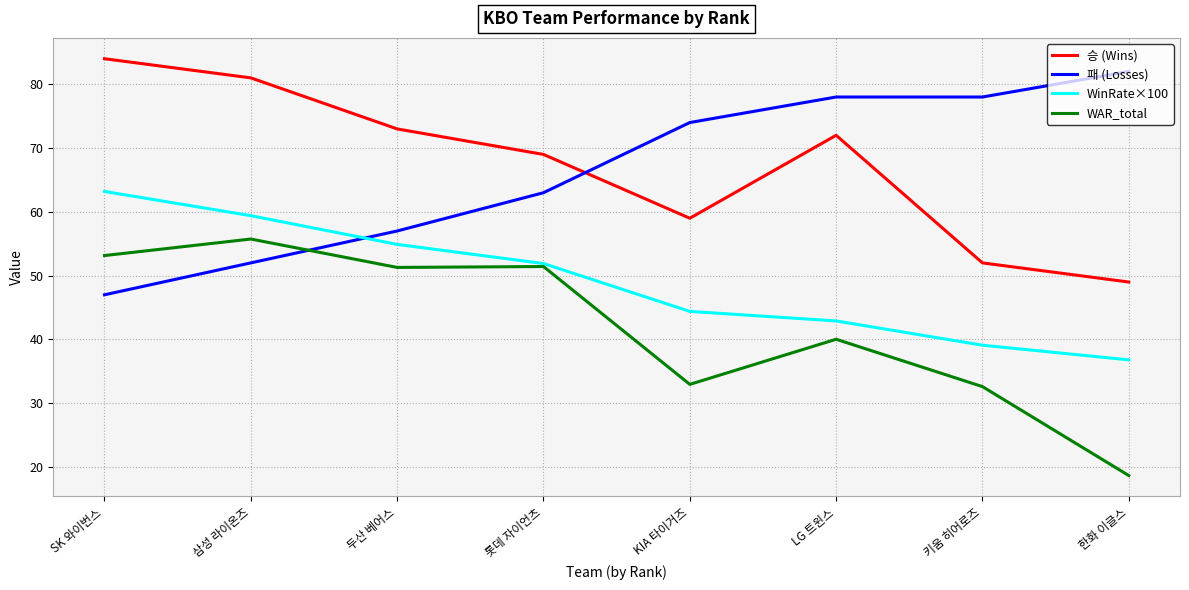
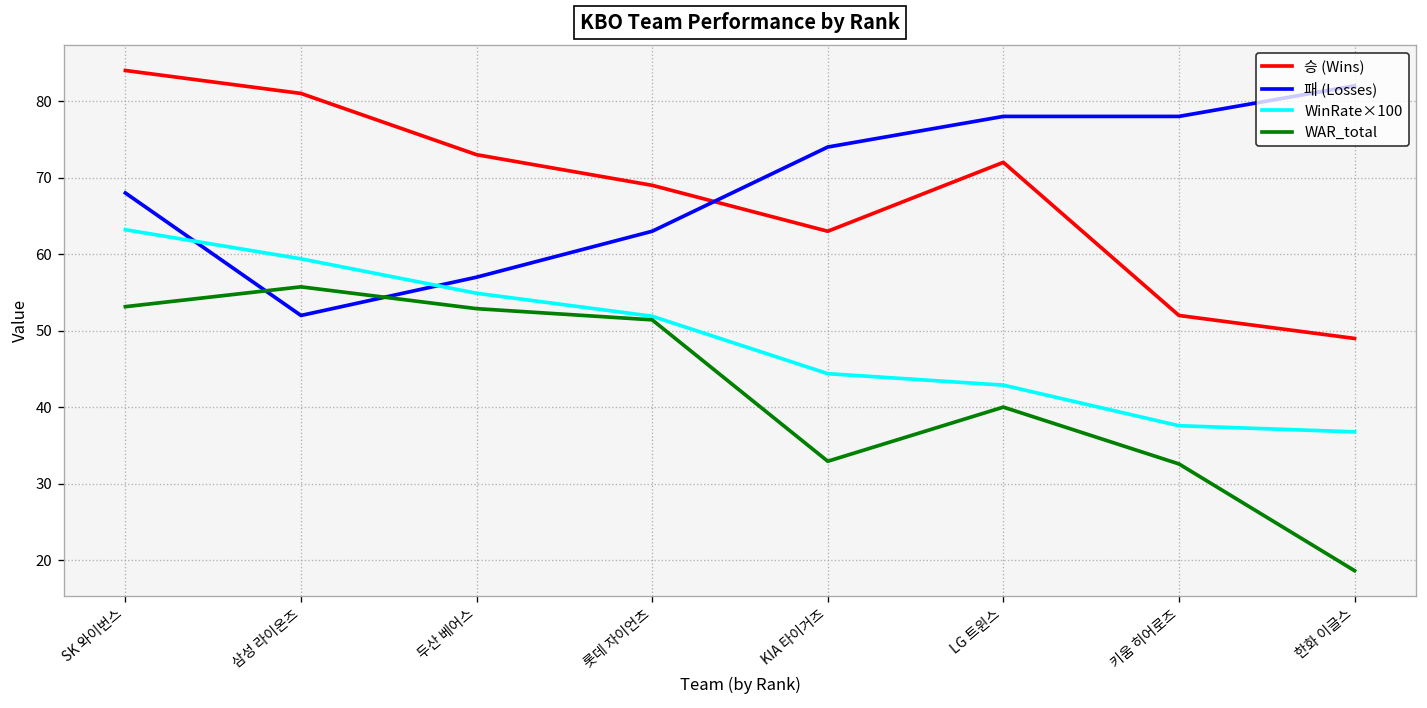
패 (Losses), SK 와이번스: 47 -> 68
WAR_total, 두산 베어스: 51 -> 53
승 (Wins), KIA 타이거즈: 59 -> 63
WinRate×100, 키움 히어로즈: 39 -> 38
